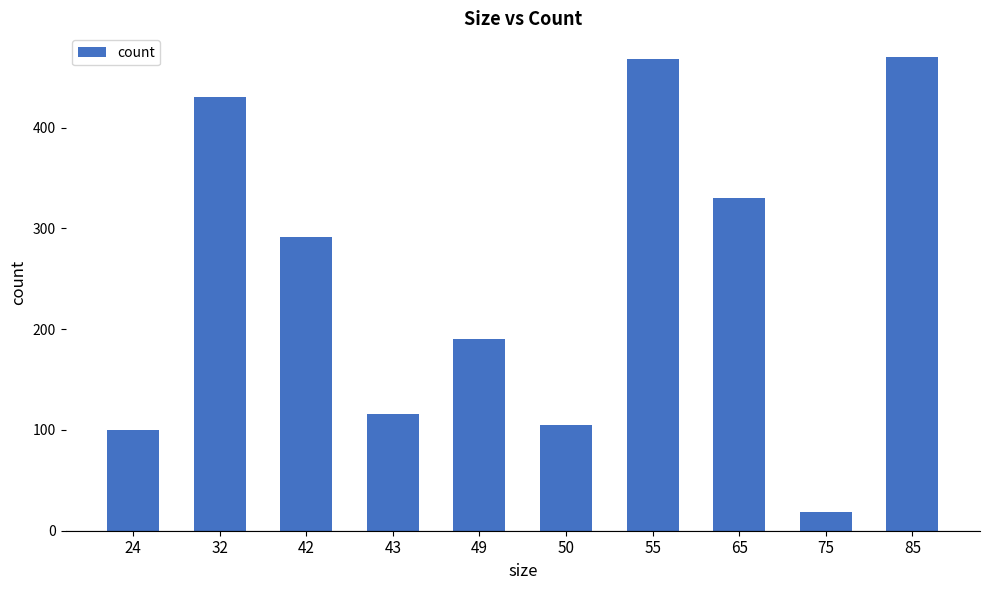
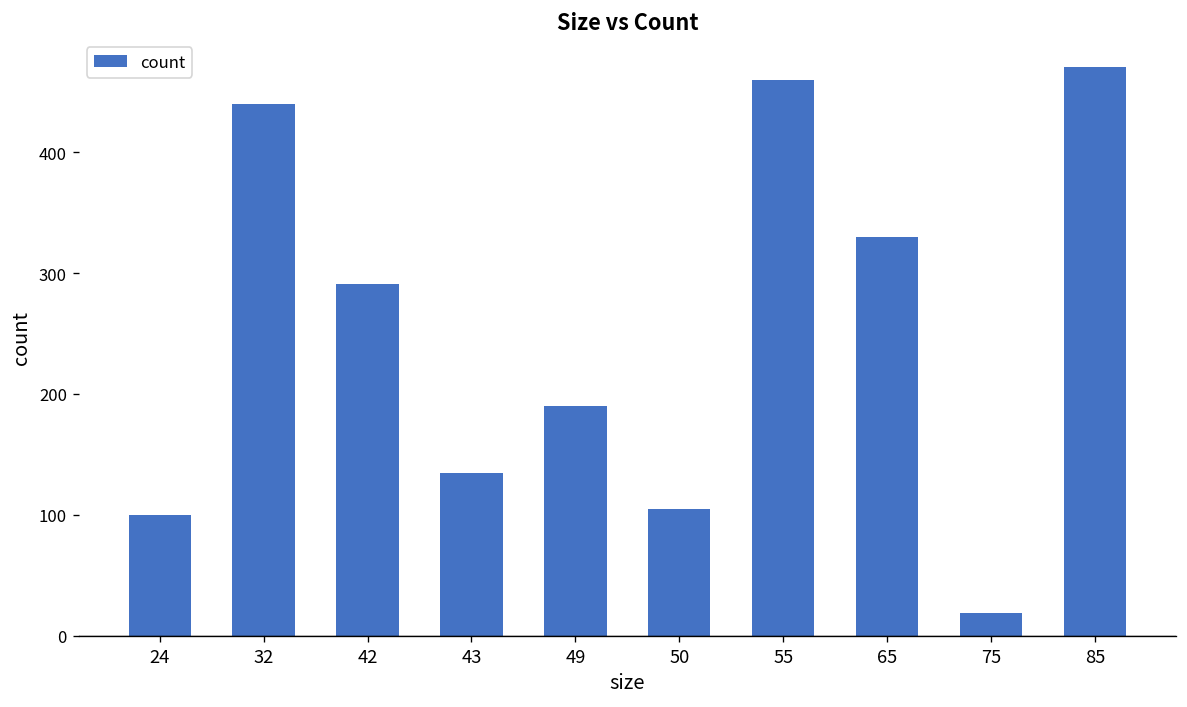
32: 430 -> 440
43: 116 -> 135
55: 468 -> 460
